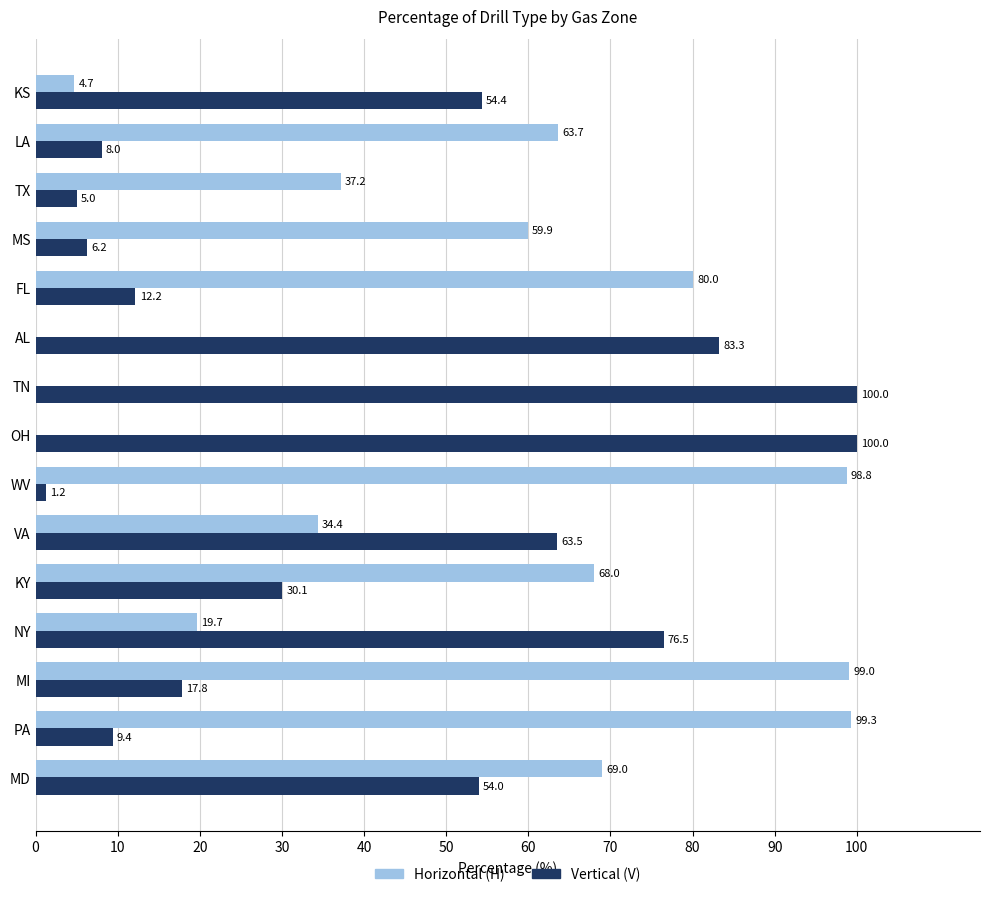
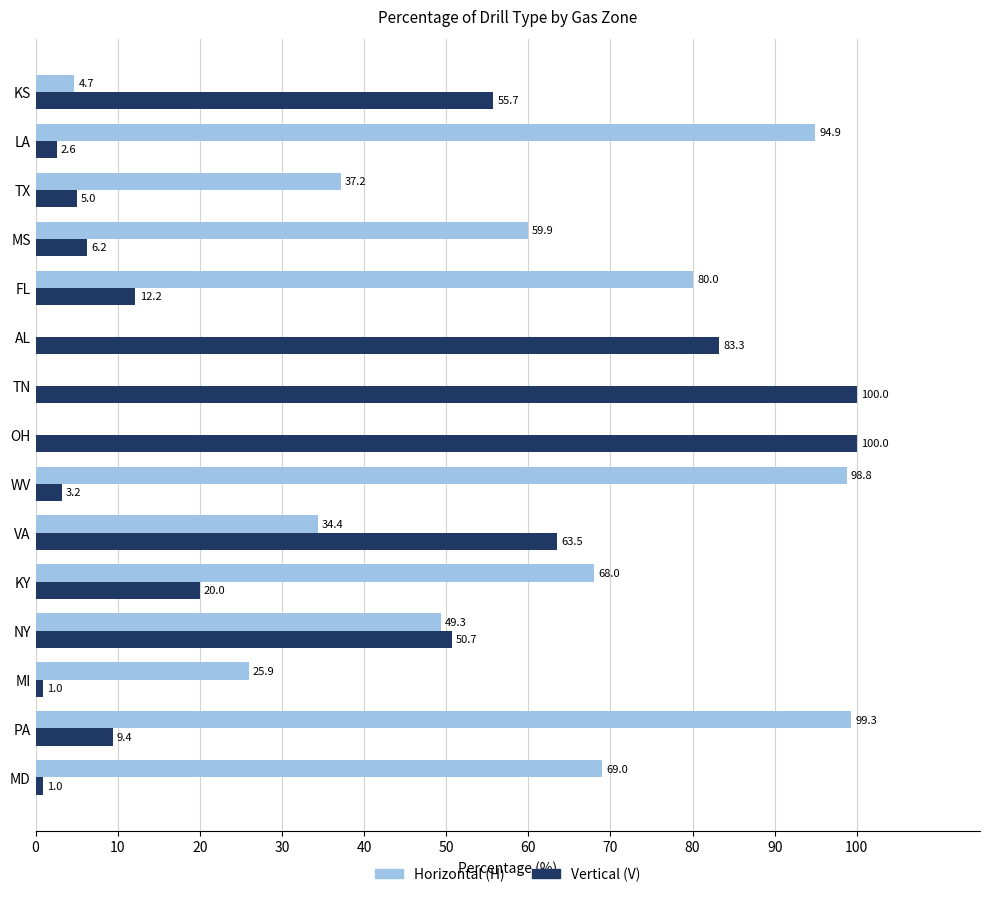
Vertical (V), KS: 54.4 -> 55.7
Horizontal (H), LA: 63.7 -> 94.9
Vertical (V), LA: 8.0 -> 2.6
Vertical (V), WV: 1.2 -> 3.2
Vertical (V), KY: 30.1 -> 20.0
Horizontal (H), NY: 19.7 -> 49.3
Vertical (V), NY: 76.5 -> 50.7
Horizontal (H), MI: 99.0 -> 25.9
Vertical (V), MI: 17.8 -> 1.0
Vertical (V), MD: 54.0 -> 1.0
